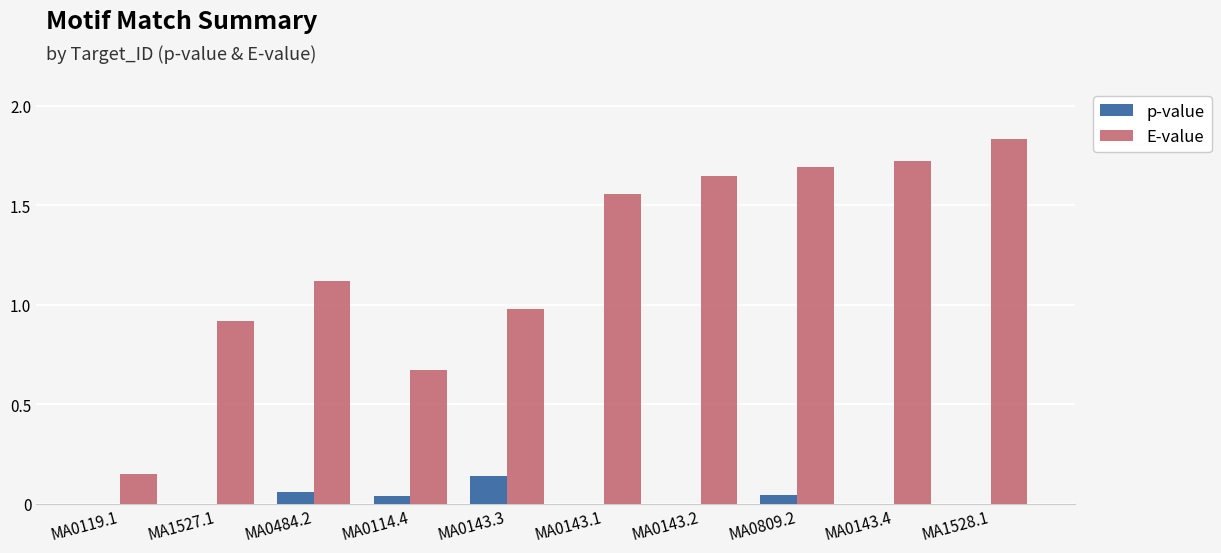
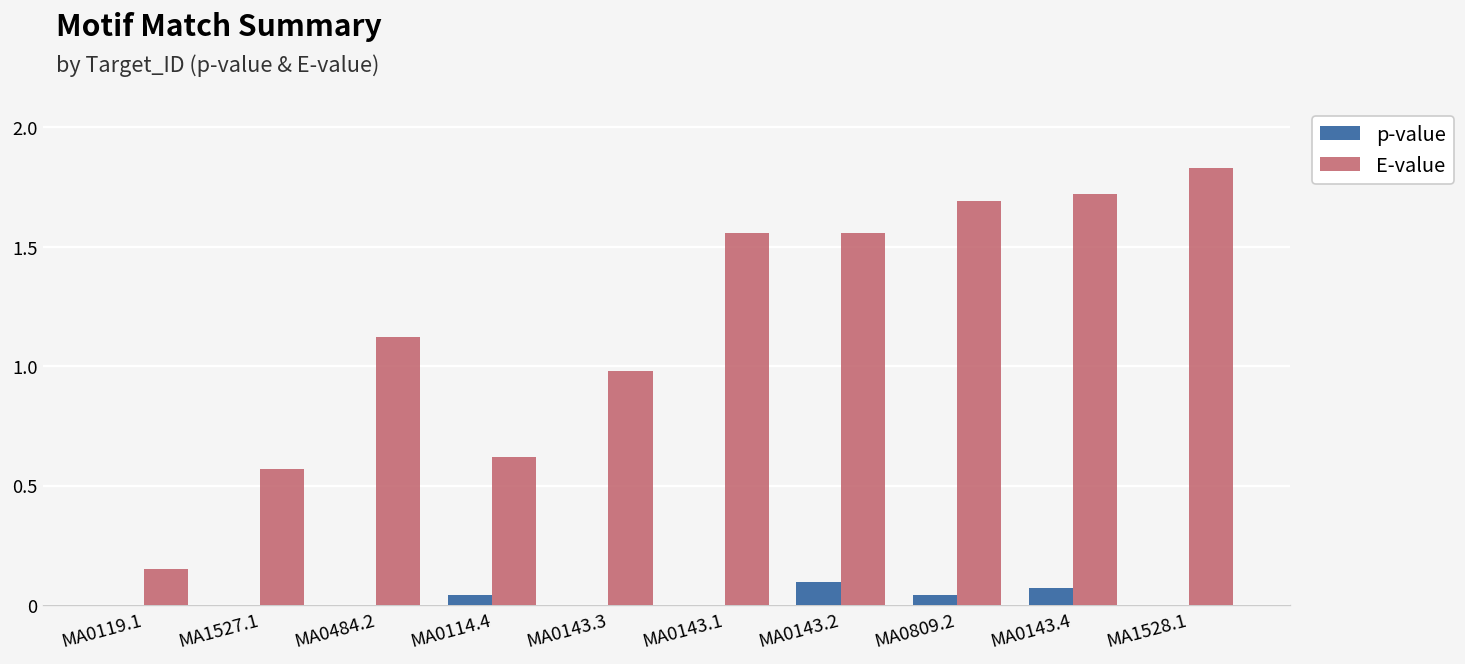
E-value, MA1527.1: 0.92 -> 0.57
p-value, MA0484.2: 0.06 -> 0.00
E-value, MA0114.4: 0.67 -> 0.62
p-value, MA0143.3: 0.14 -> 0.00
p-value, MA0143.2: 0.00 -> 0.10
E-value, MA0143.2: 1.65 -> 1.56
p-value, MA0143.4: 0.00 -> 0.07
